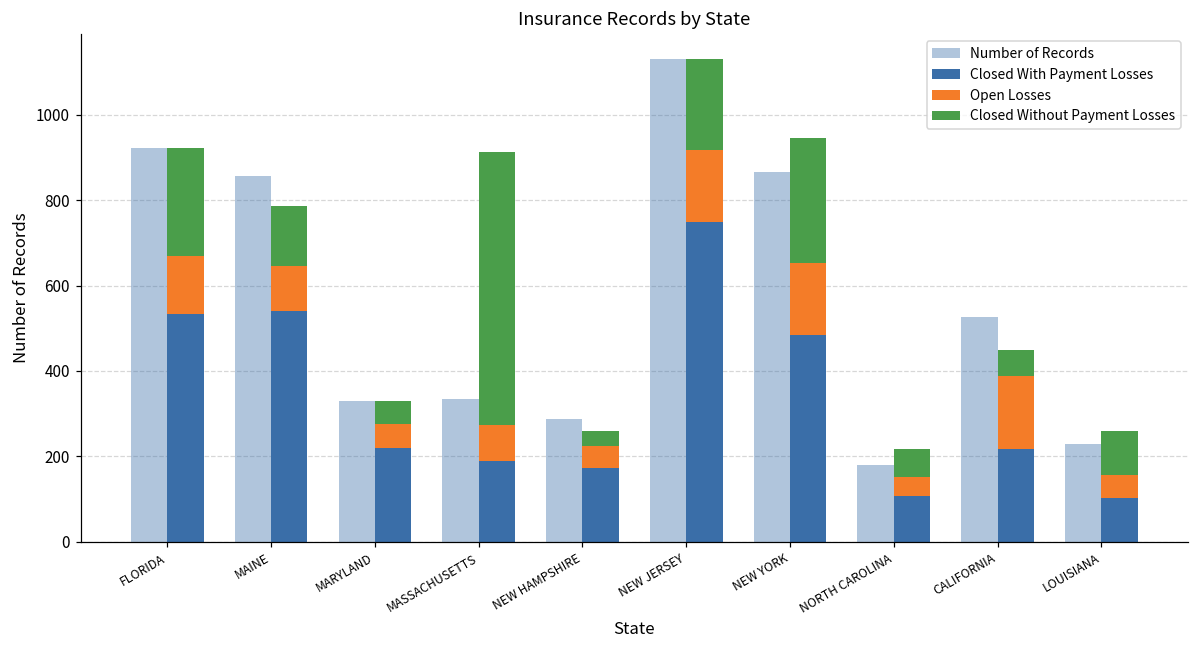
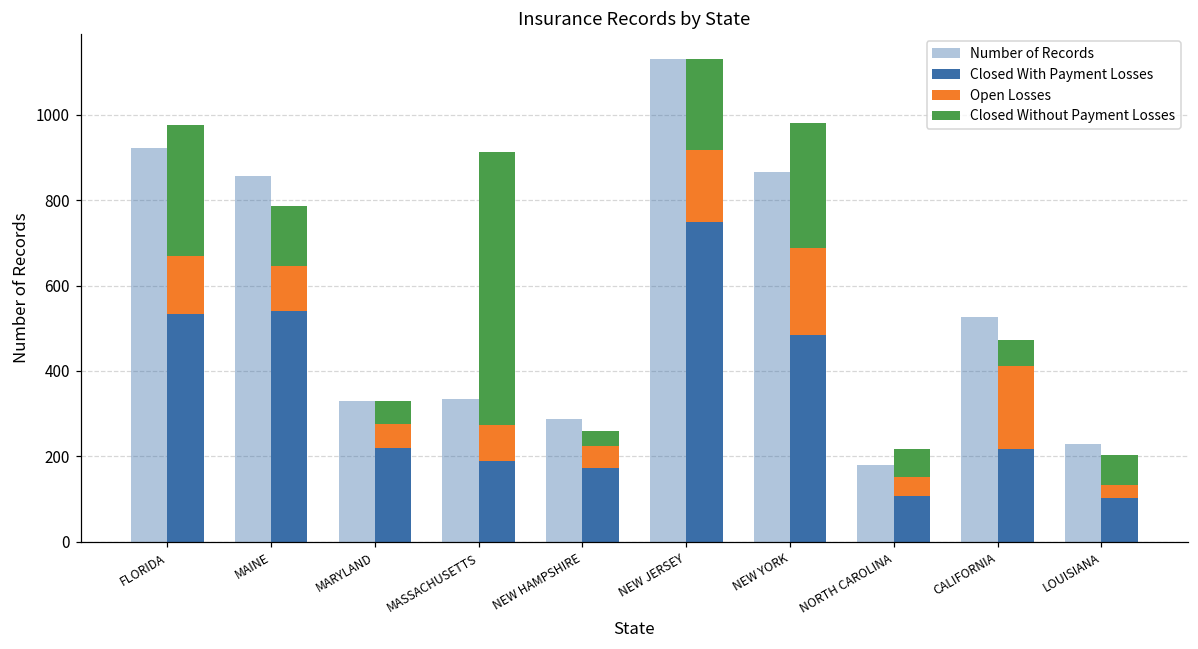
Closed Without Payment Losses, FLORIDA: 250 -> 310
Open Losses, NEW YORK: 170 -> 200
Open Losses, CALIFORNIA: 170 -> 200
Open Losses, LOUISIANA: 50 -> 30
Closed Without Payment Losses, LOUISIANA: 100 -> 70
